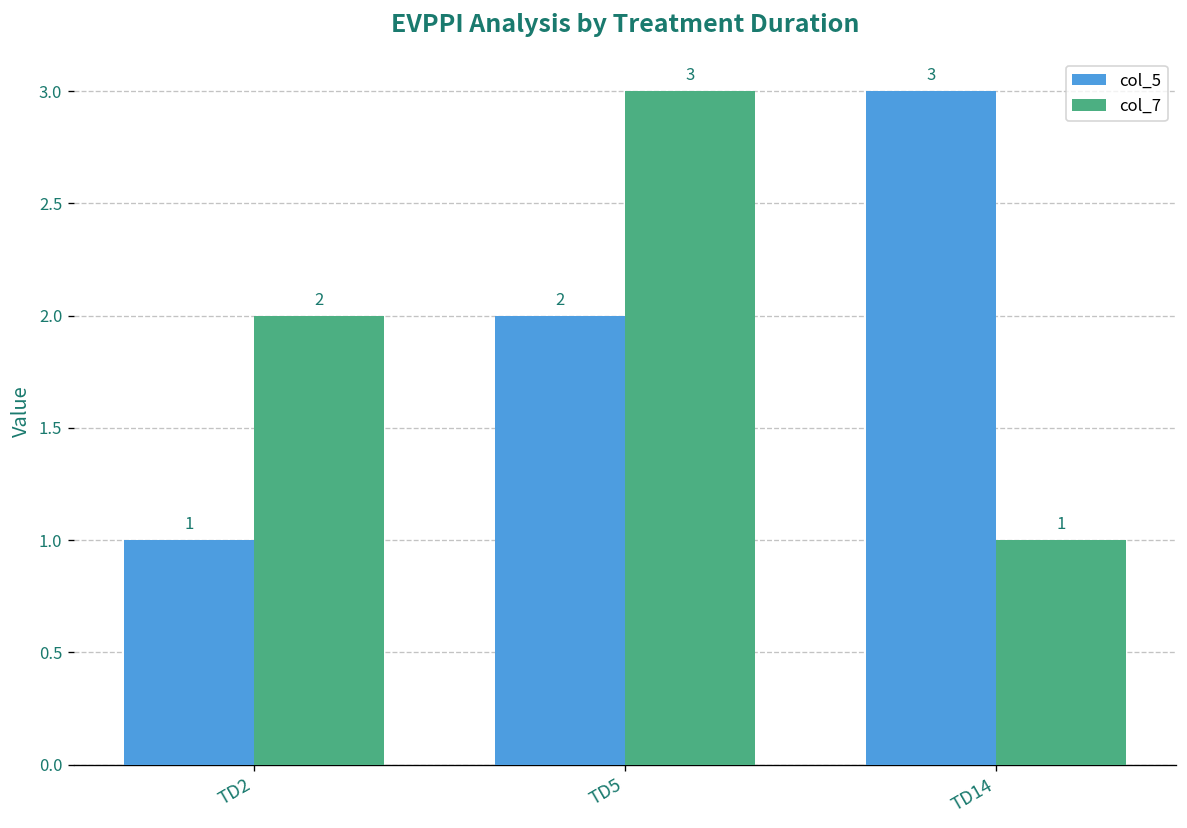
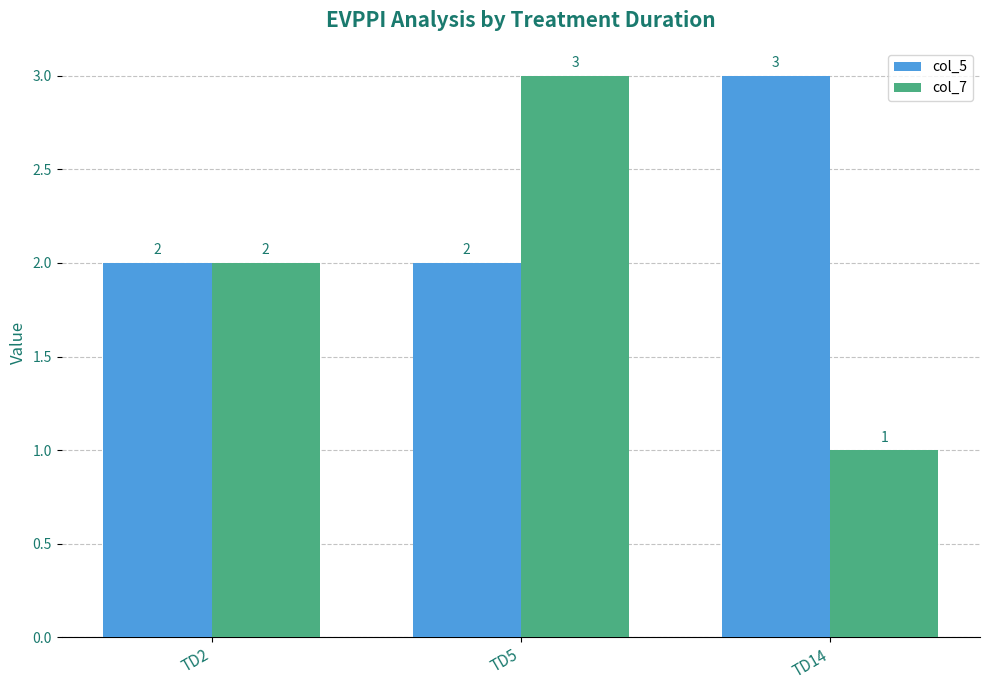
col_5, TD2: 1 -> 2
